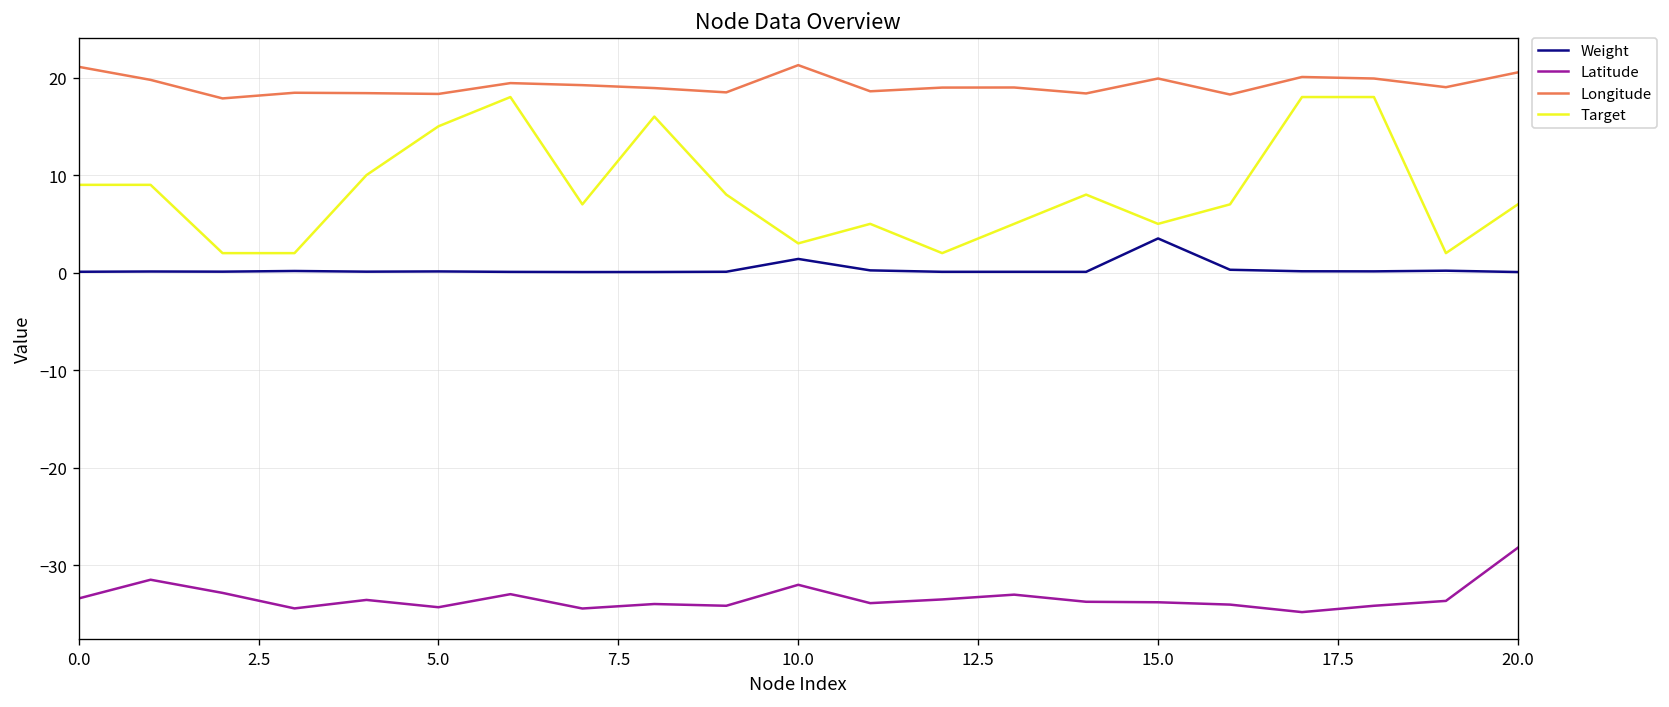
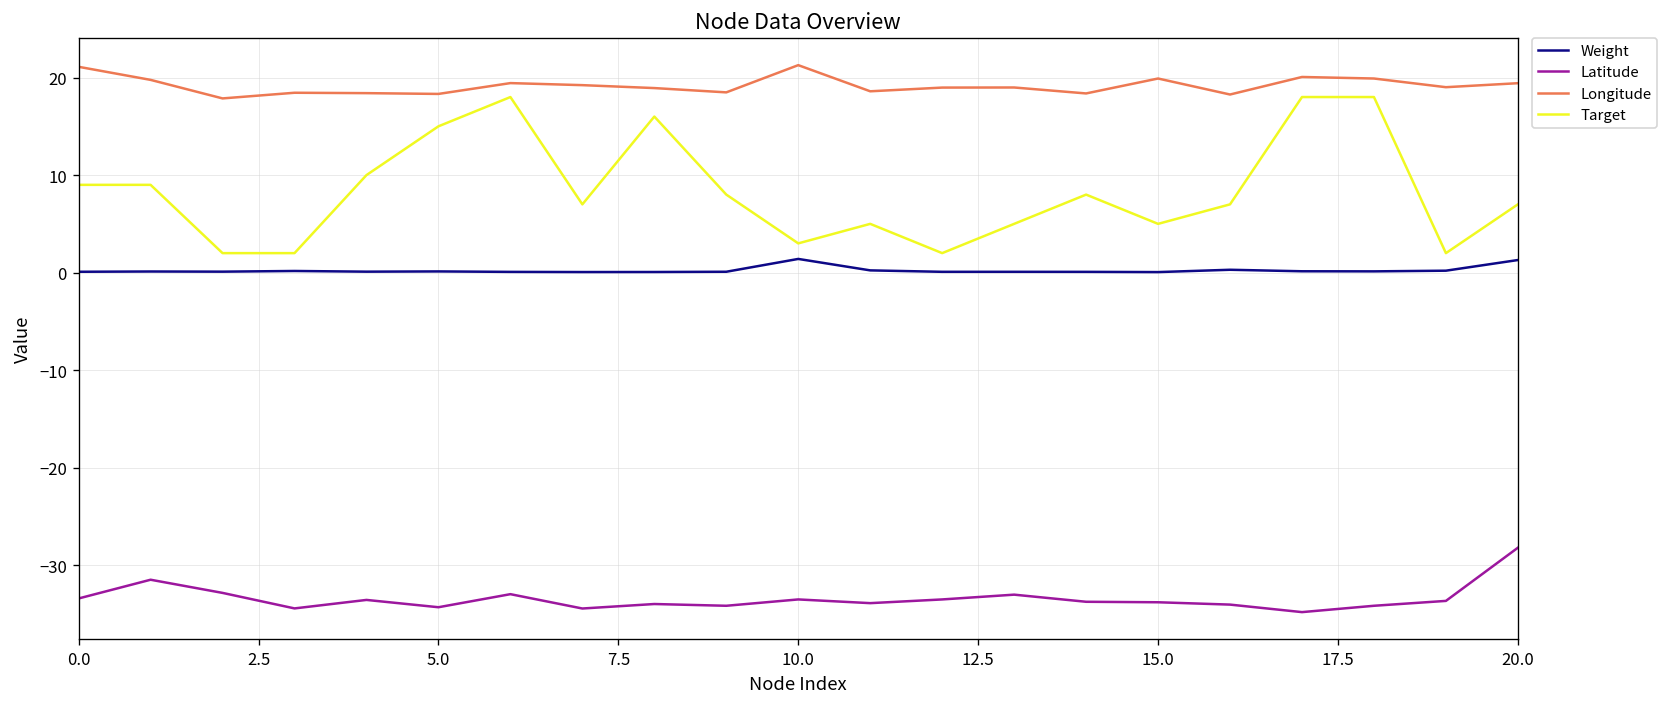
Latitude, 10.0: -32 -> -34
Weight, 15.0: 4 -> 0
Weight, 20.0: 0 -> 1
Longitude, 20.0: 21 -> 19
